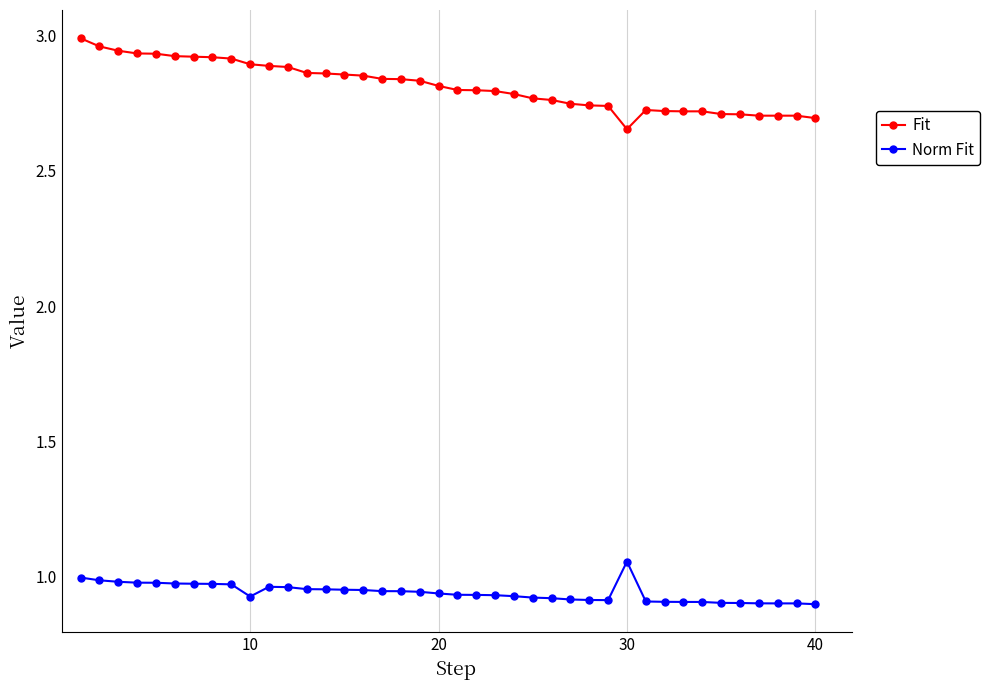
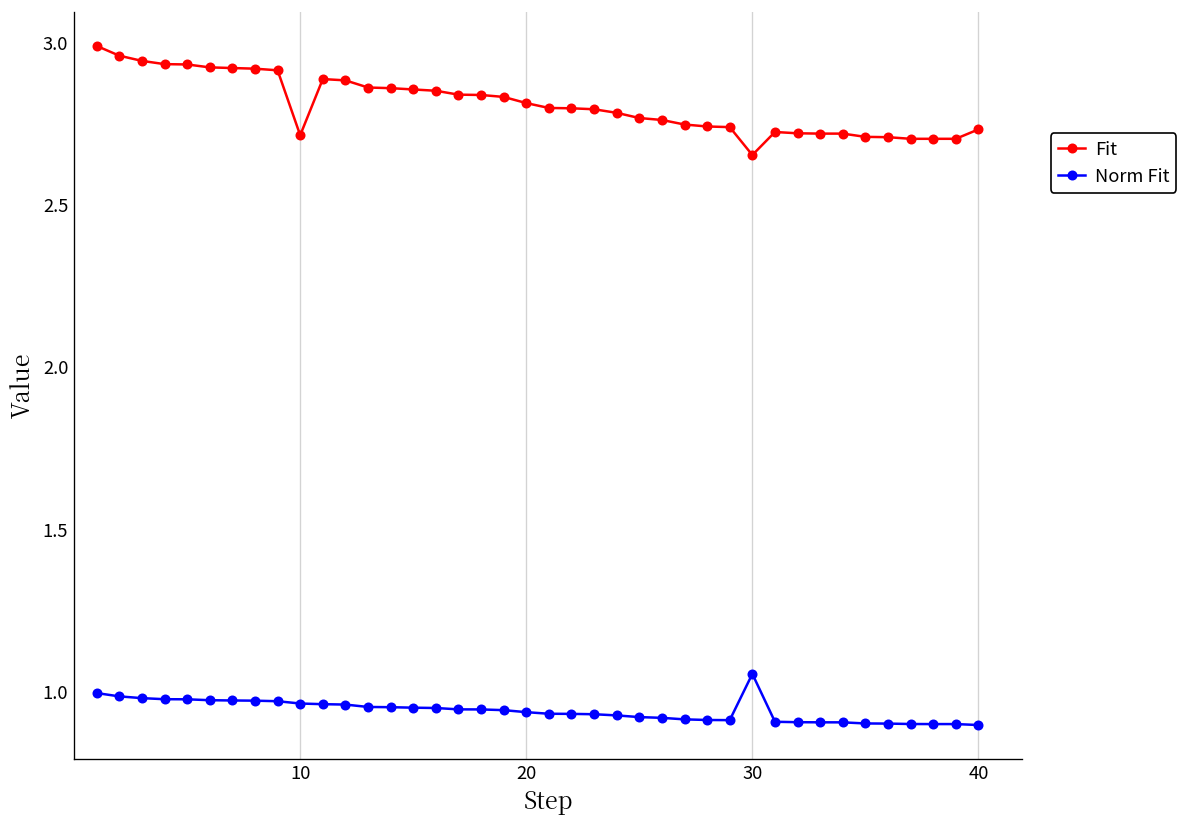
Fit, 10: 2.89 -> 2.72
Norm Fit, 10: 0.93 -> 0.96
Fit, 40: 2.70 -> 2.73
